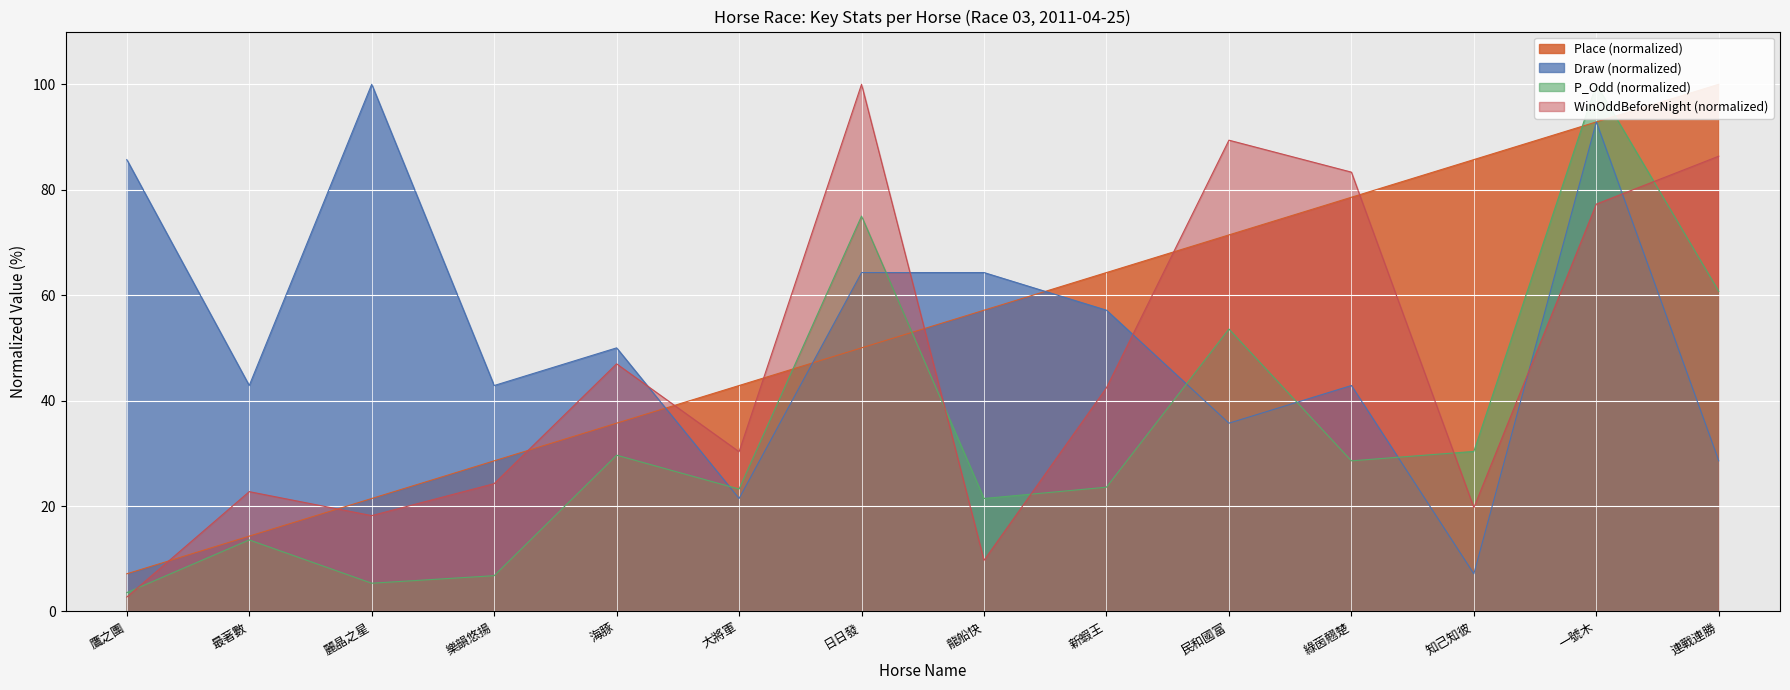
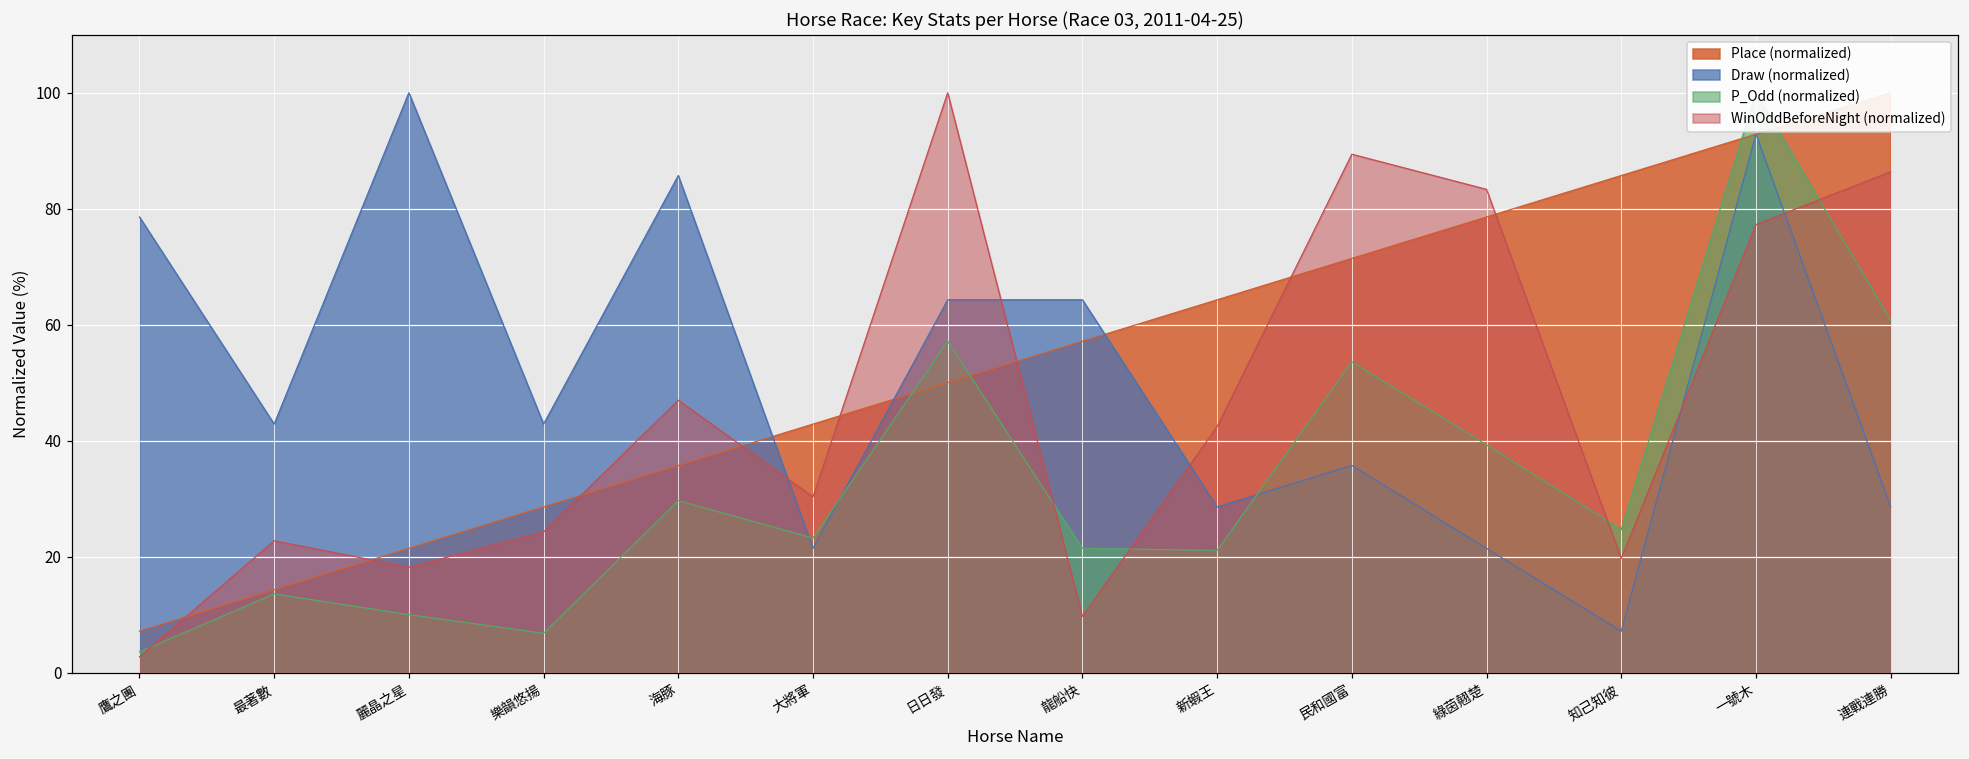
Draw (normalized), 鷹之團: 86 -> 79
P_Odd (normalized), 麗晶之星: 5 -> 10
Draw (normalized), 海豚: 50 -> 86
P_Odd (normalized), 日日發: 75 -> 57
Draw (normalized), 新蝦王: 57 -> 29
P_Odd (normalized), 新蝦王: 24 -> 21
Draw (normalized), 綠茵翹楚: 43 -> 21
P_Odd (normalized), 綠茵翹楚: 29 -> 39
P_Odd (normalized), 知己知彼: 30 -> 25
